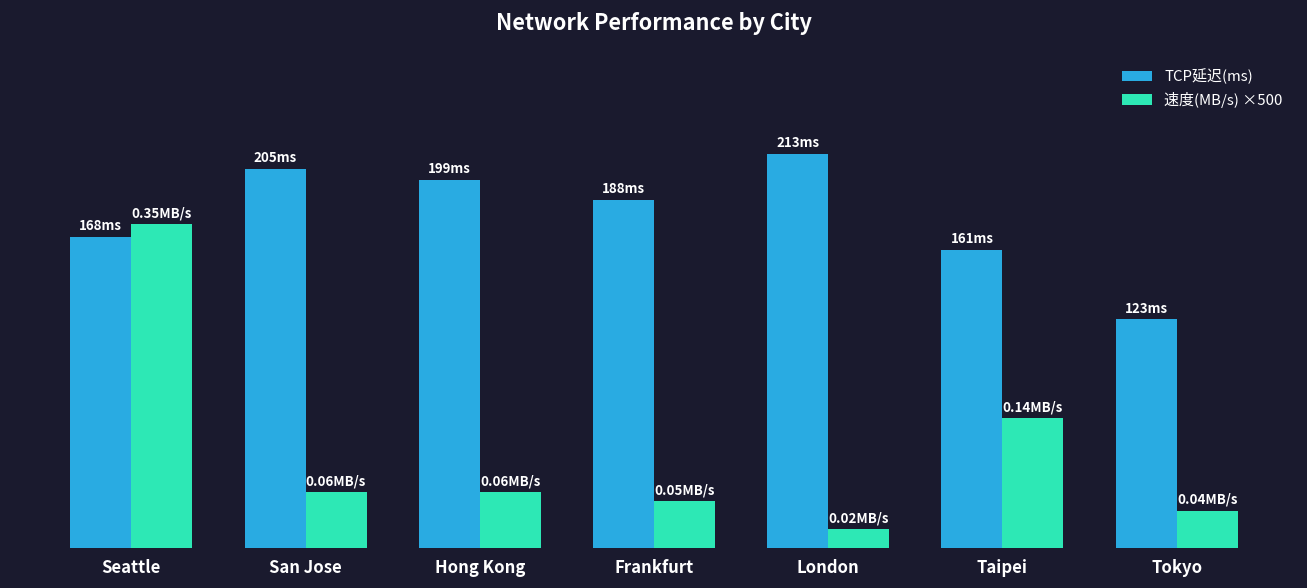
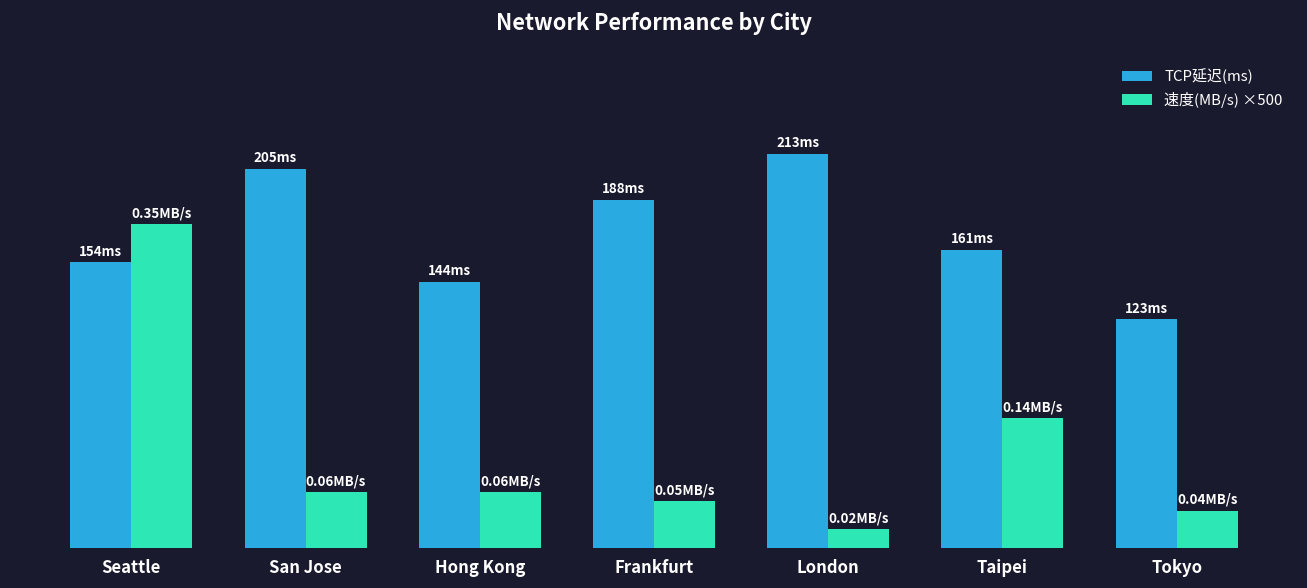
TCP延迟(ms), Seattle: 168 -> 154
TCP延迟(ms), Hong Kong: 199 -> 144
